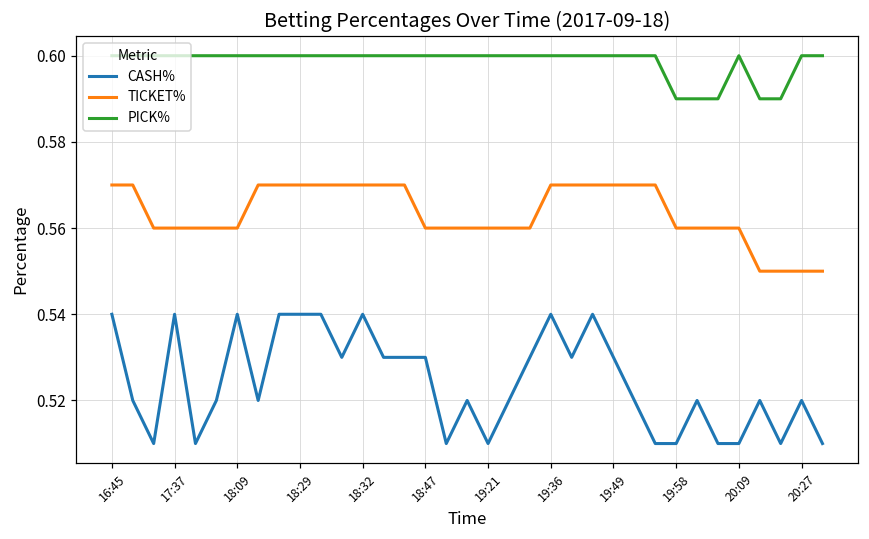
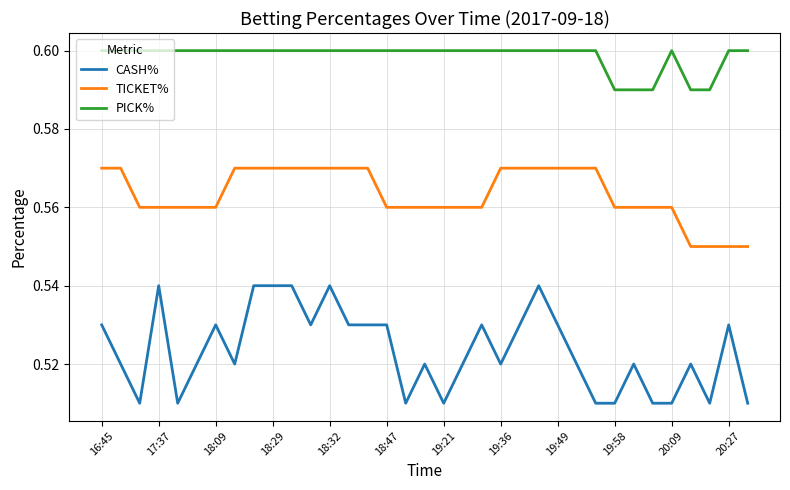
CASH%, 16:45: 0.54 -> 0.53
CASH%, 18:09: 0.54 -> 0.53
CASH%, 19:36: 0.54 -> 0.52
CASH%, 20:27: 0.52 -> 0.53
